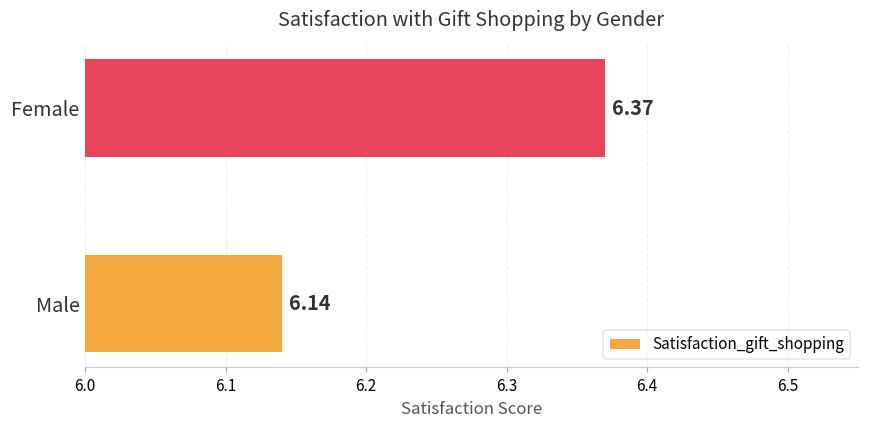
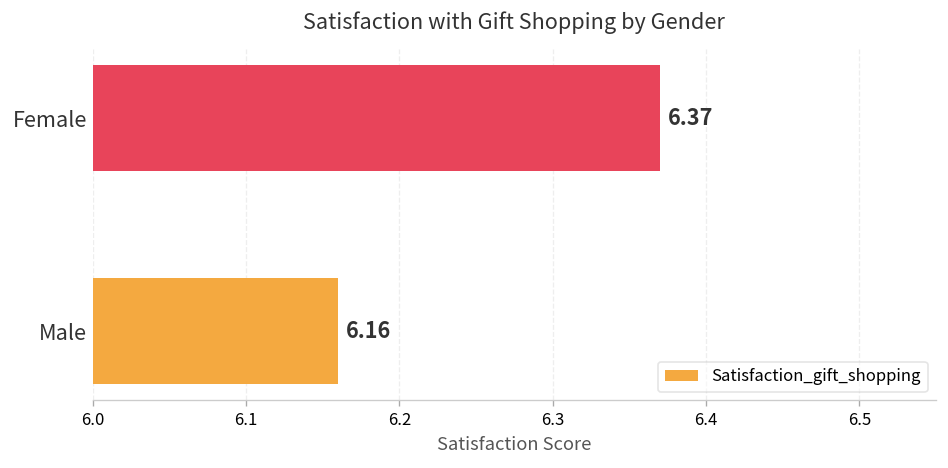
Male: 6.14 -> 6.16
